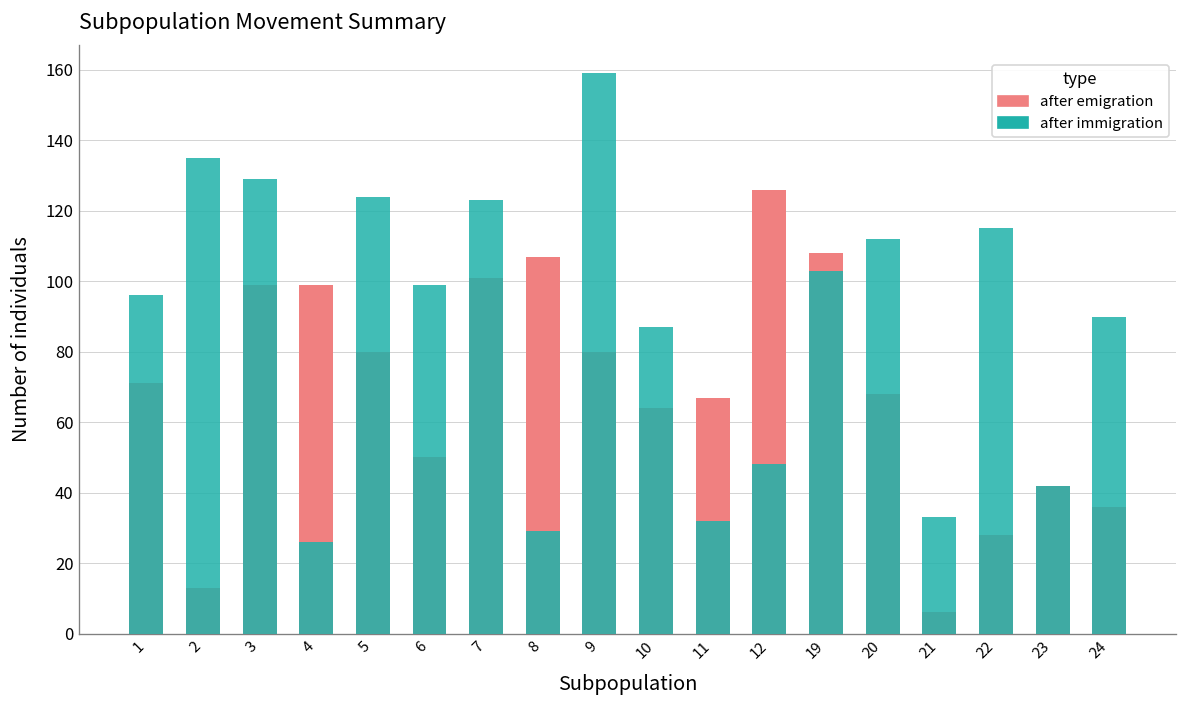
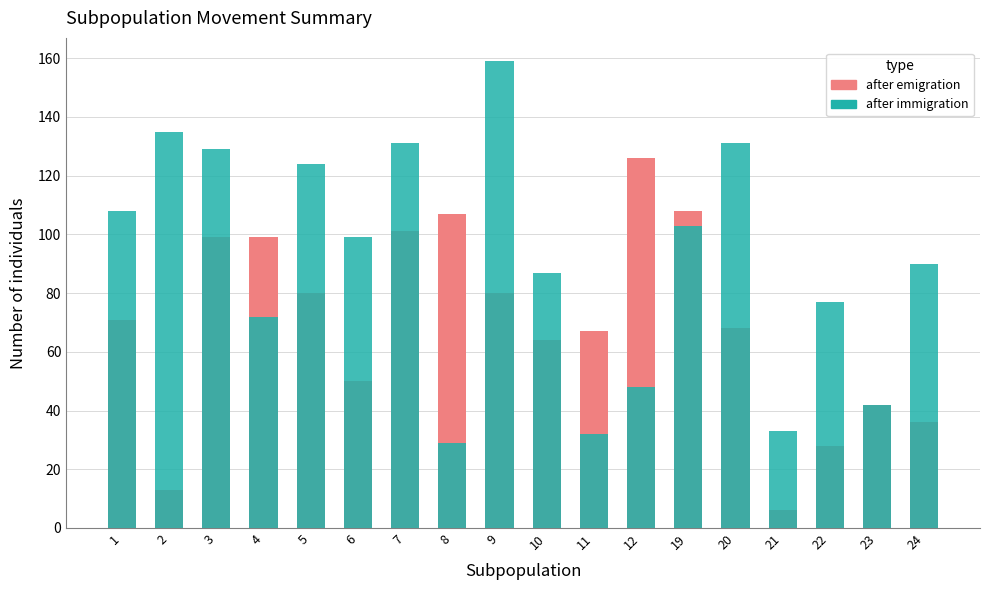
after immigration, 1: 96 -> 108
after immigration, 4: 26 -> 72
after immigration, 7: 123 -> 131
after immigration, 20: 112 -> 131
after immigration, 22: 115 -> 77
